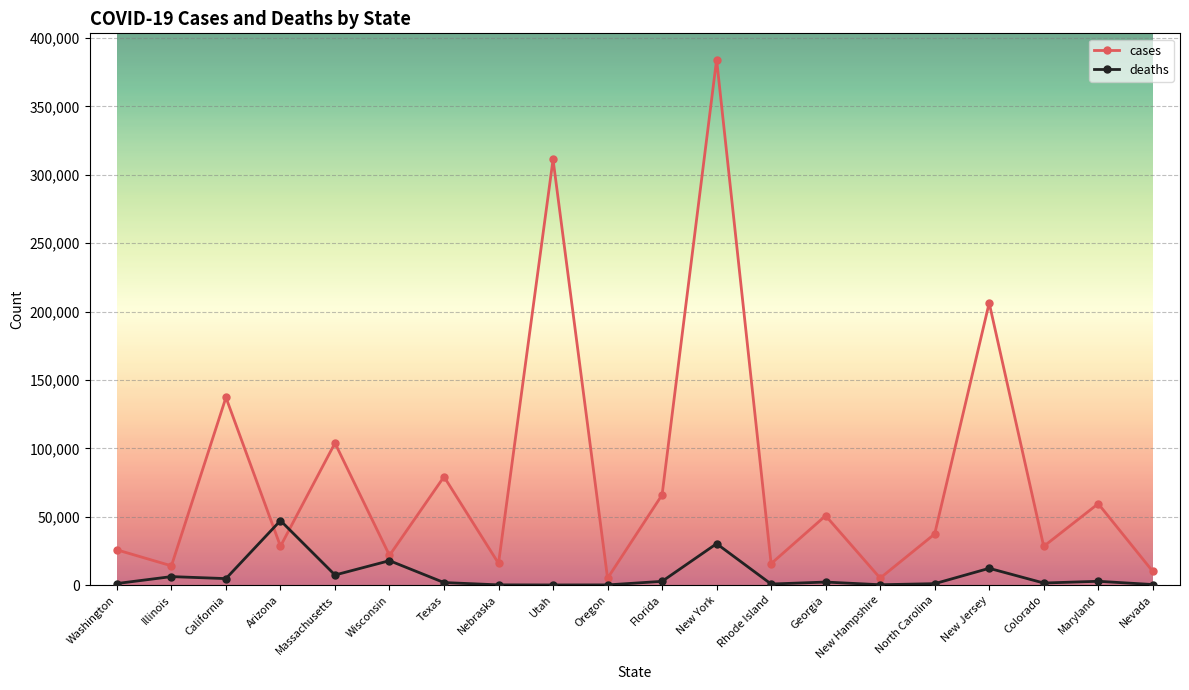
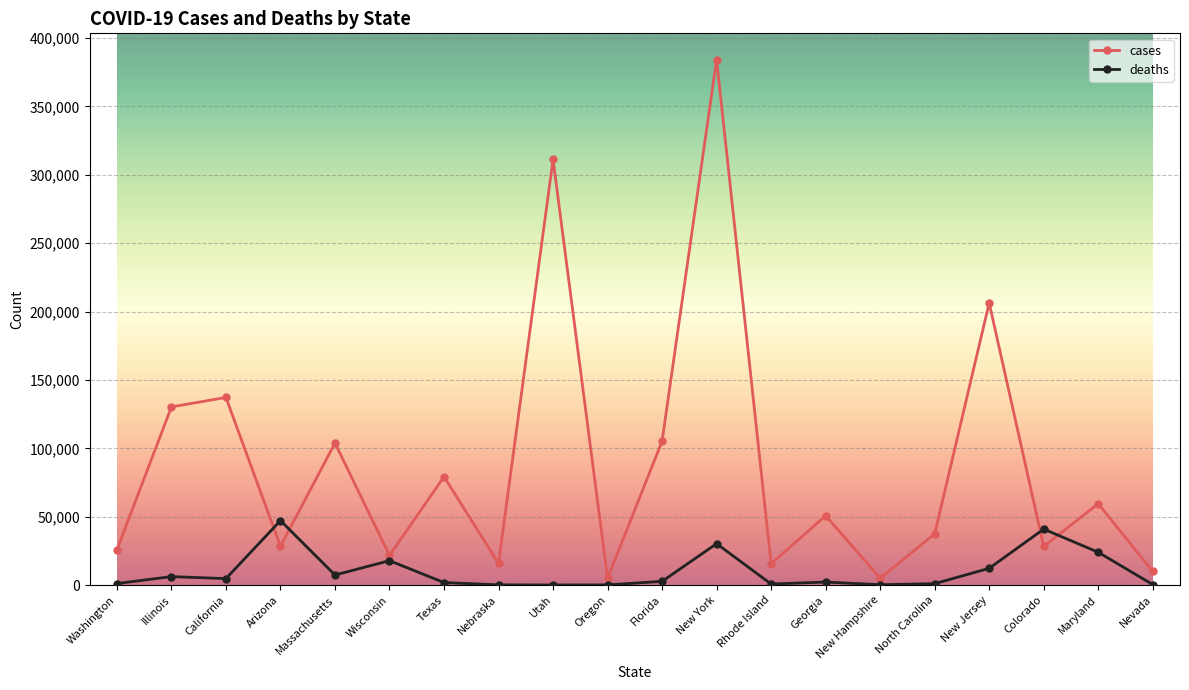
cases, Illinois: 14,000 -> 130,000
cases, Florida: 66,000 -> 105,000
deaths, Colorado: 2,000 -> 41,000
deaths, Maryland: 3,000 -> 24,000
